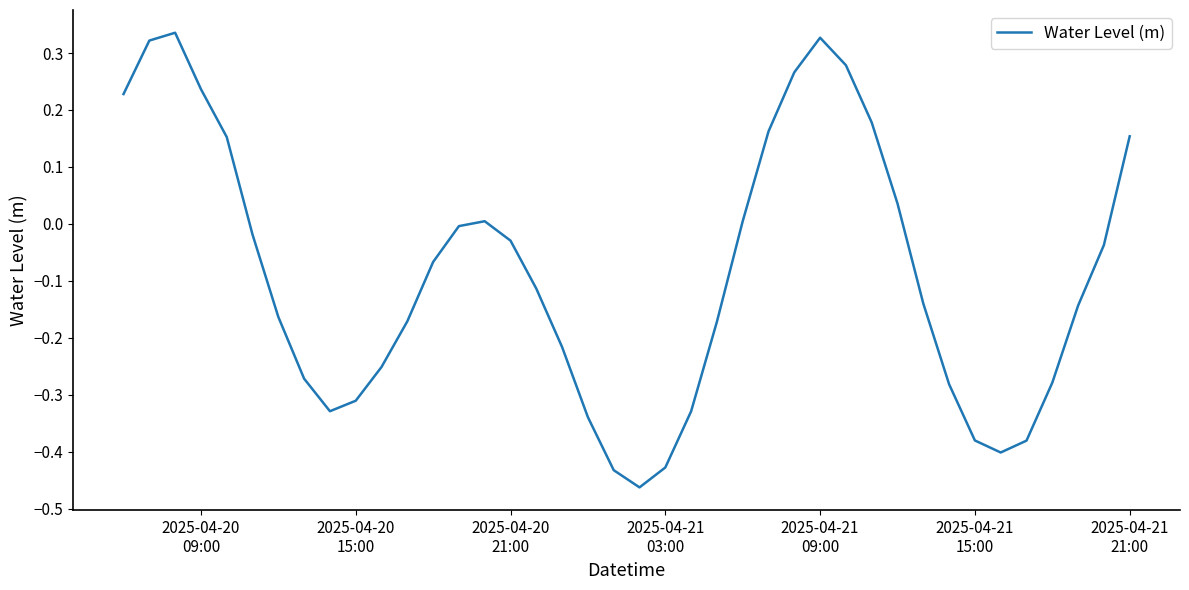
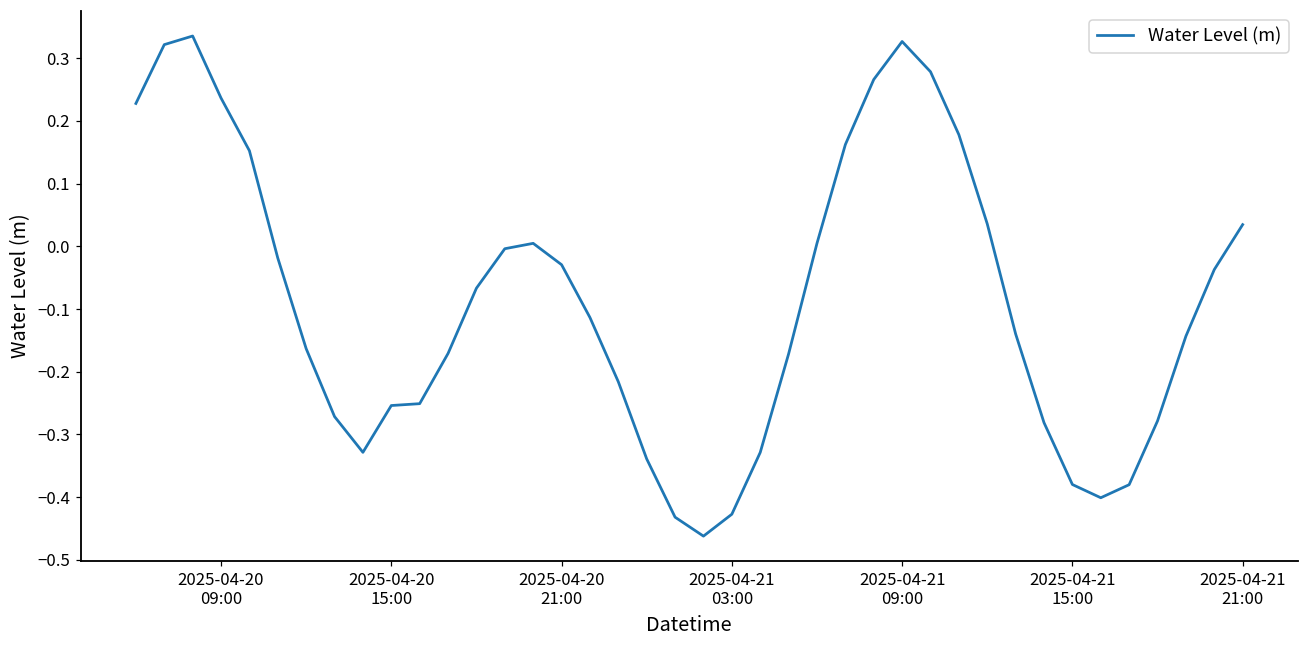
2025-04-20 15:00: -0.31 -> -0.25
2025-04-21 21:00: 0.15 -> 0.03
